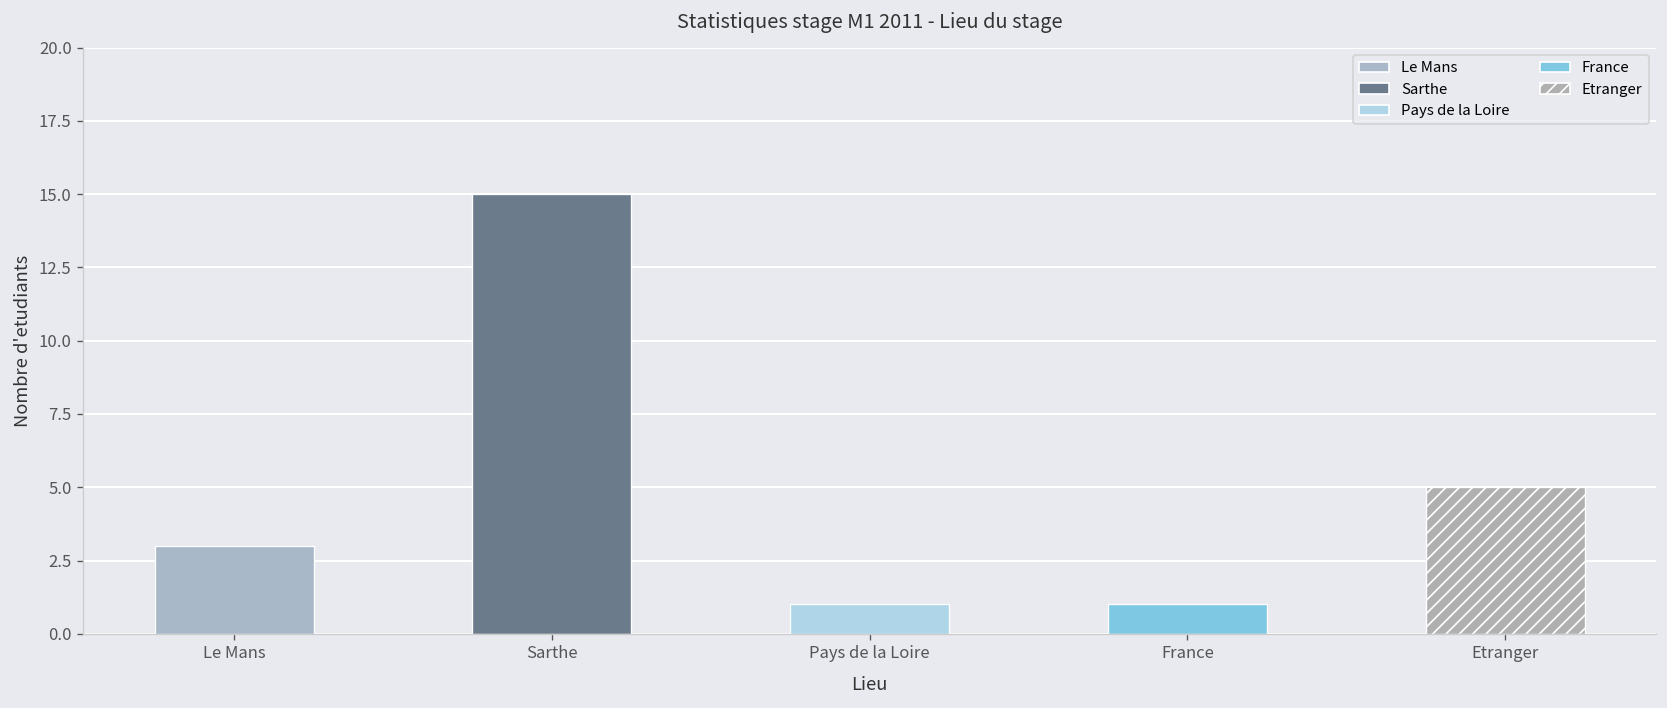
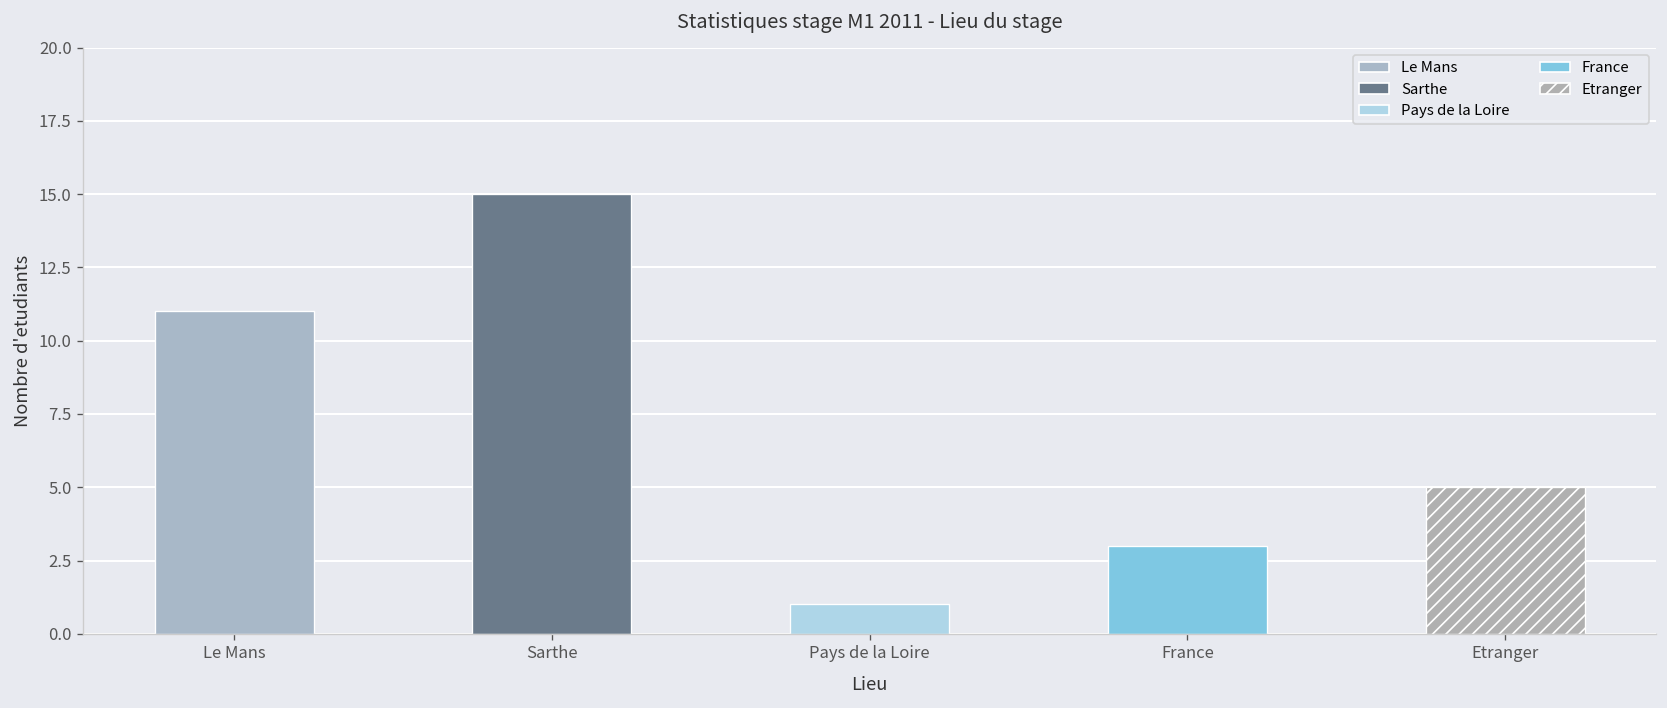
Le Mans: 3 -> 11
France: 1 -> 3
